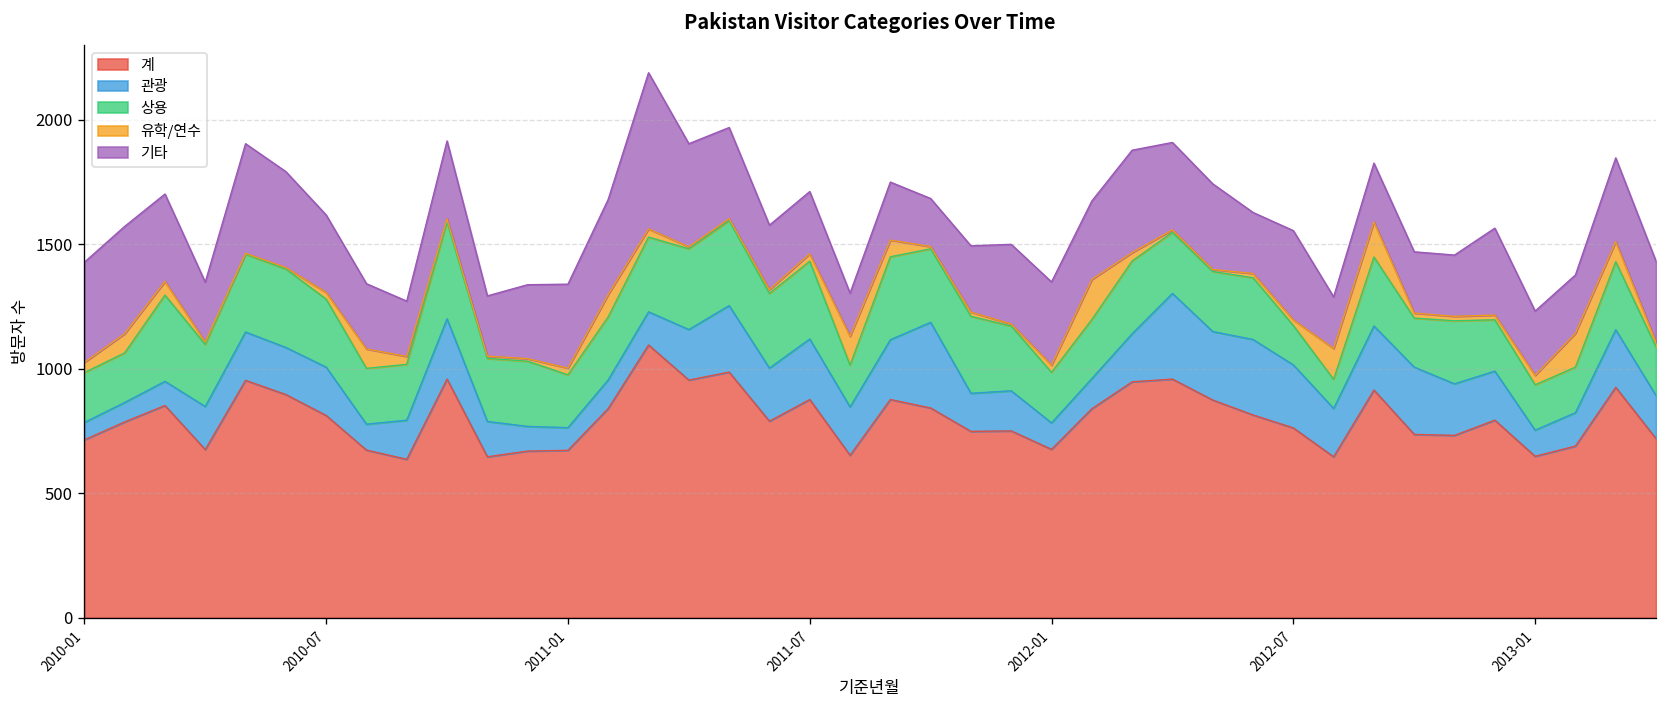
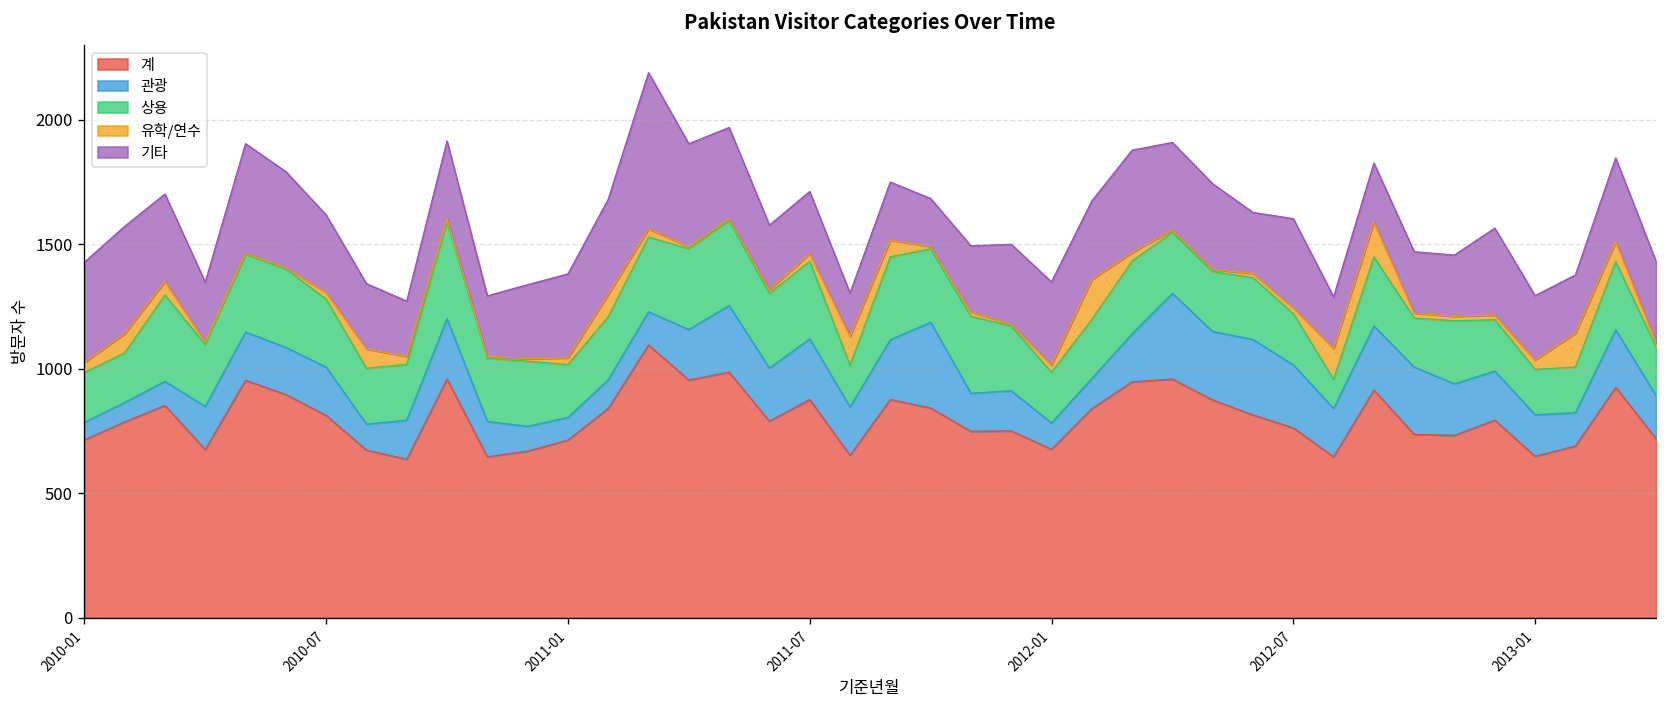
계, 2011-01: 670 -> 710
상용, 2012-07: 160 -> 210
관광, 2013-01: 110 -> 170
